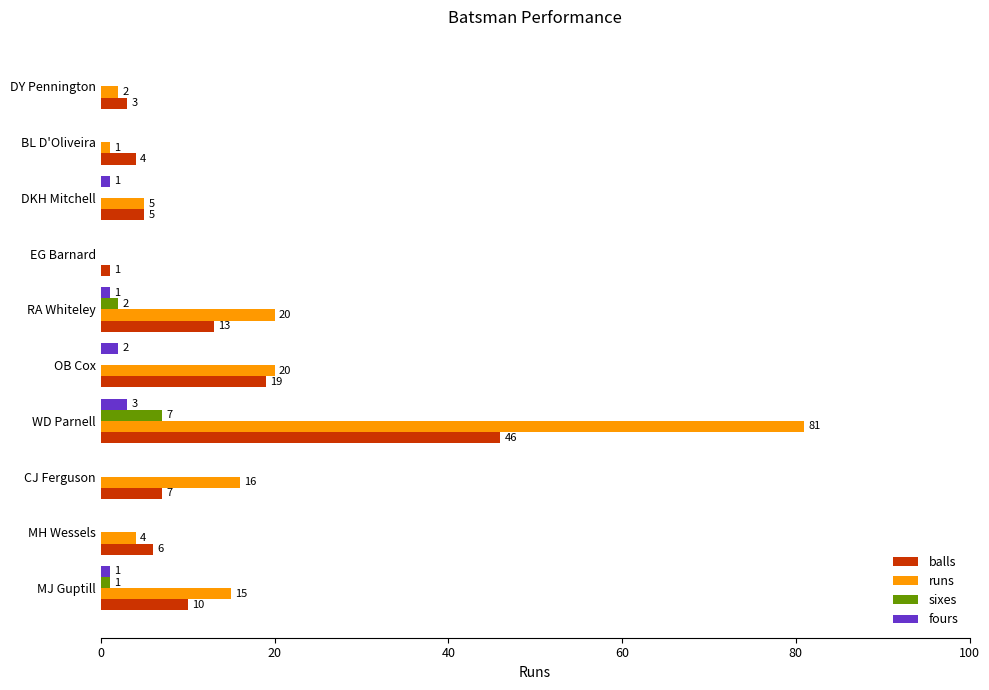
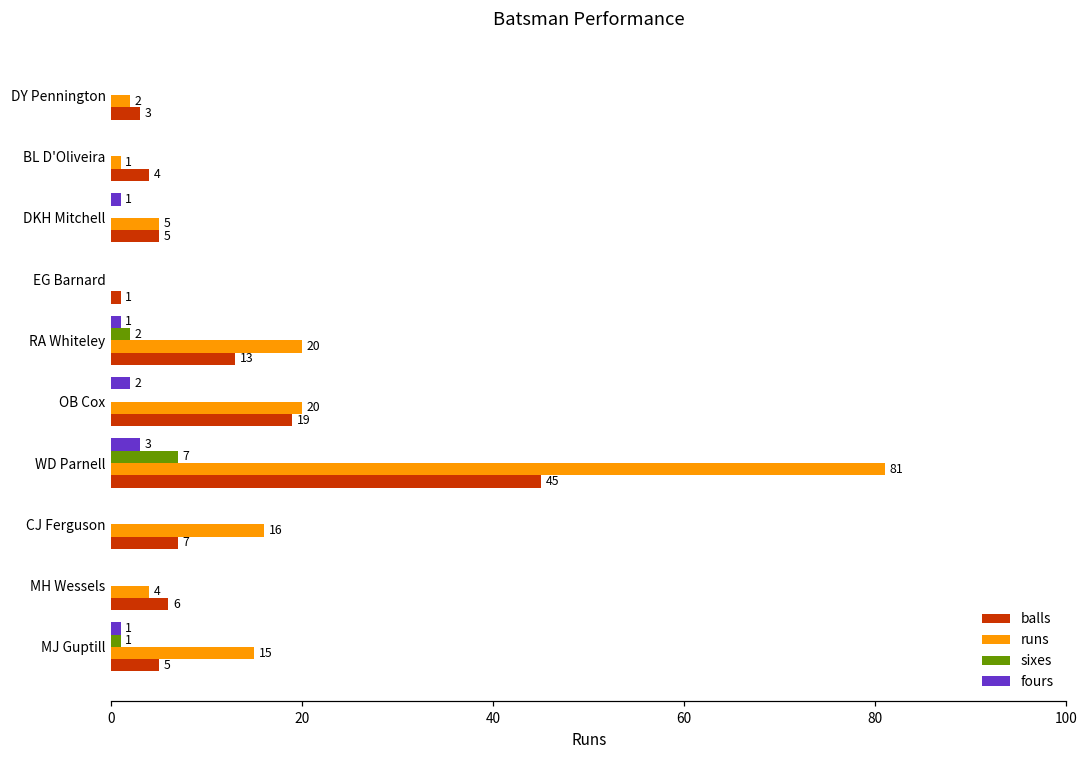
balls, WD Parnell: 46 -> 45
balls, MJ Guptill: 10 -> 5
